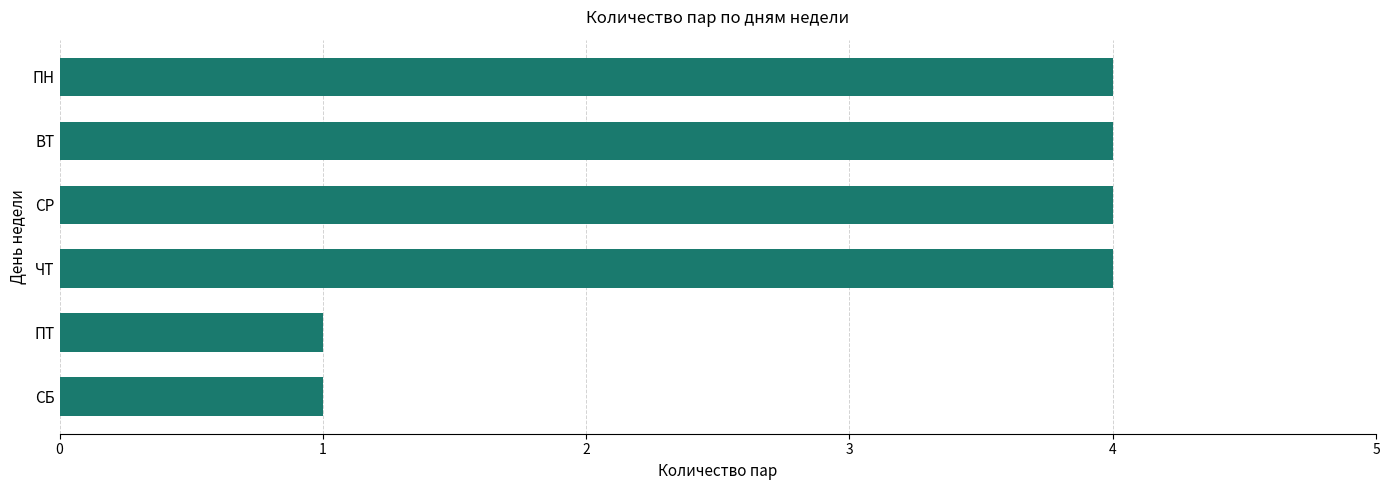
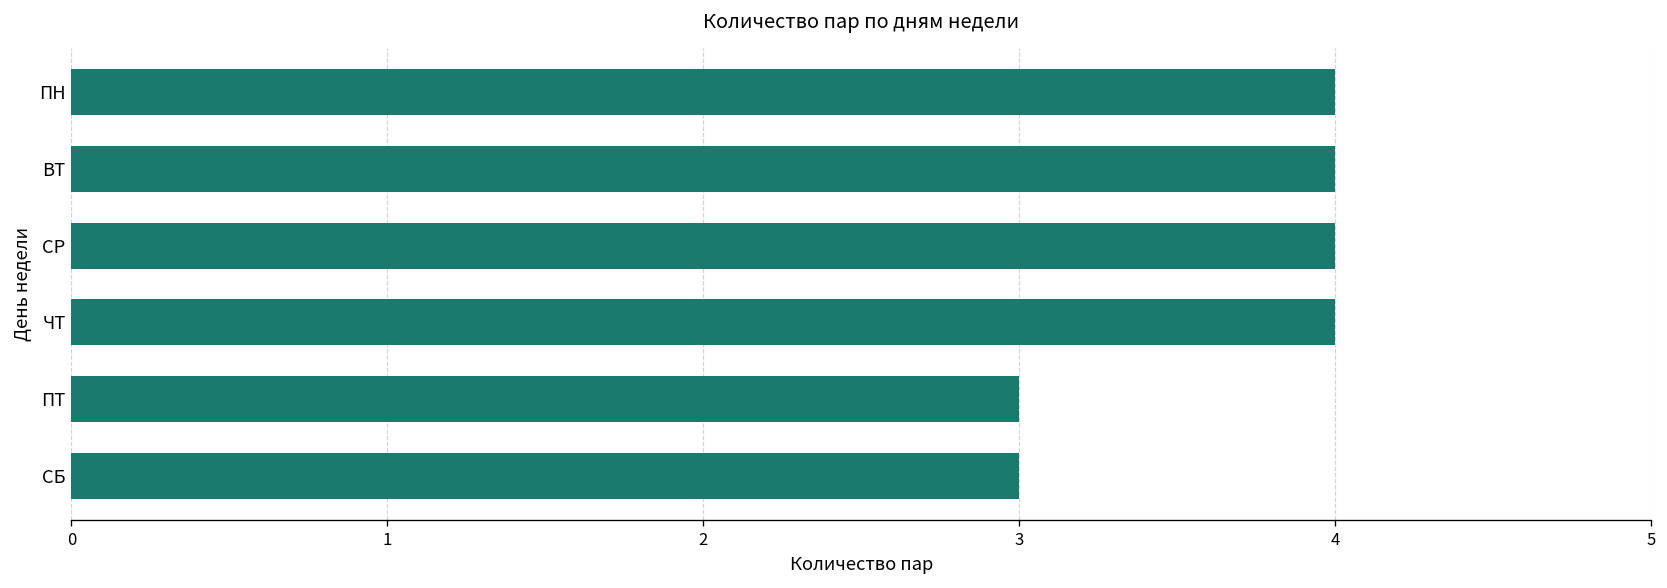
ПТ: 1 -> 3
СБ: 1 -> 3
